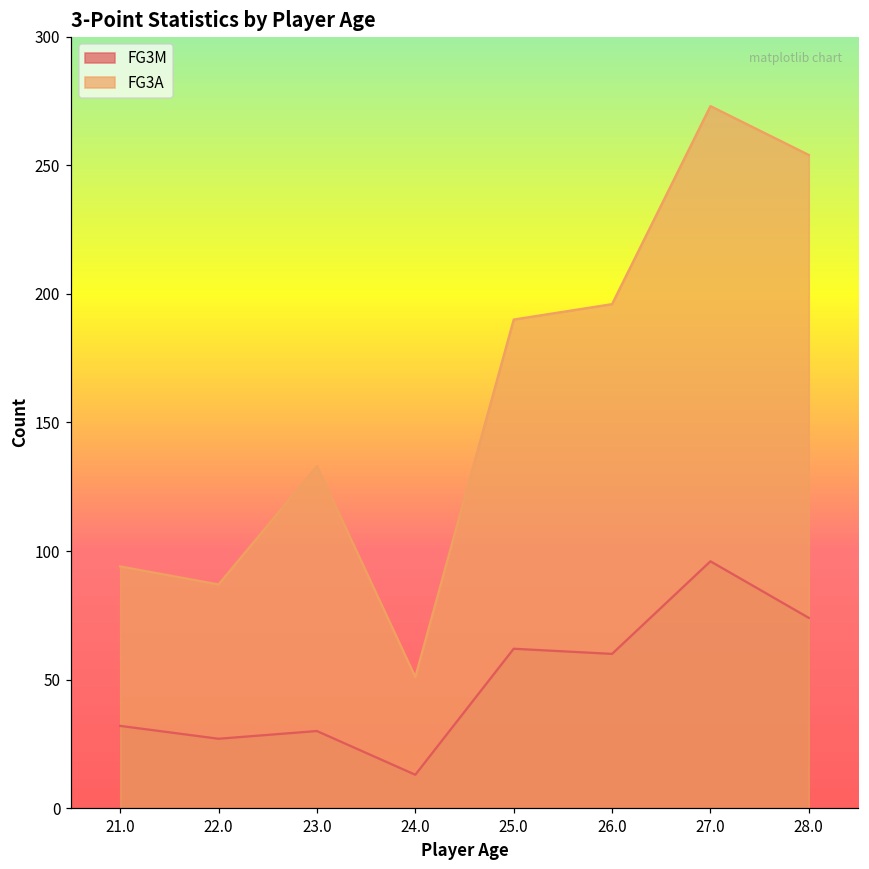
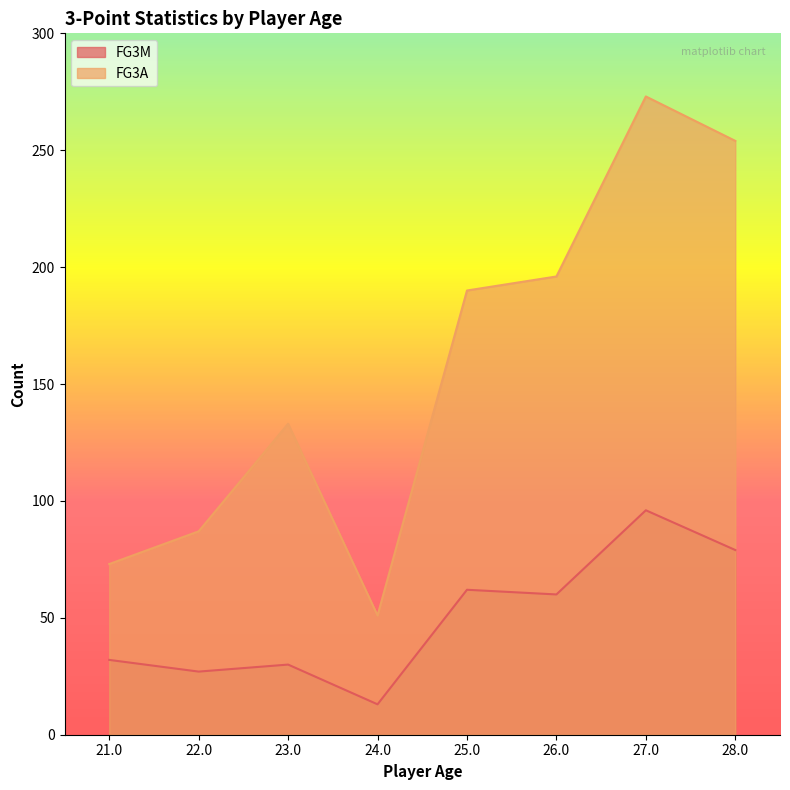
FG3A, 21.0: 94 -> 73
FG3M, 28.0: 74 -> 79
